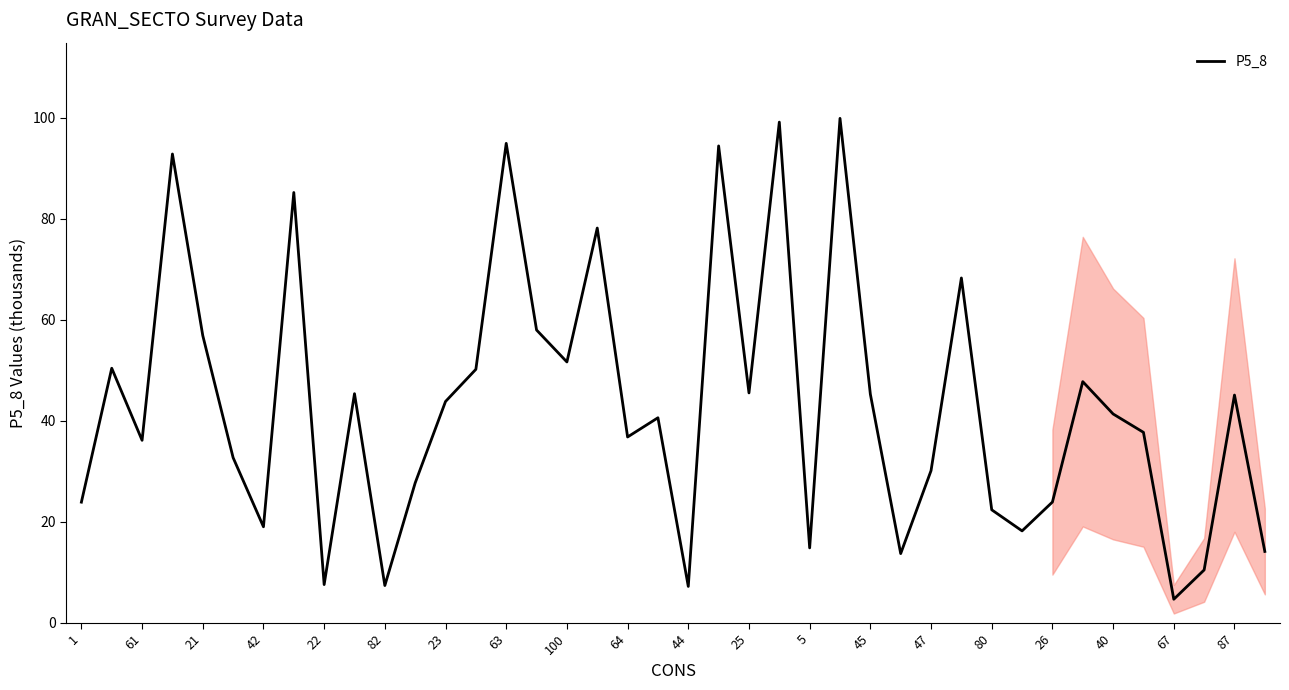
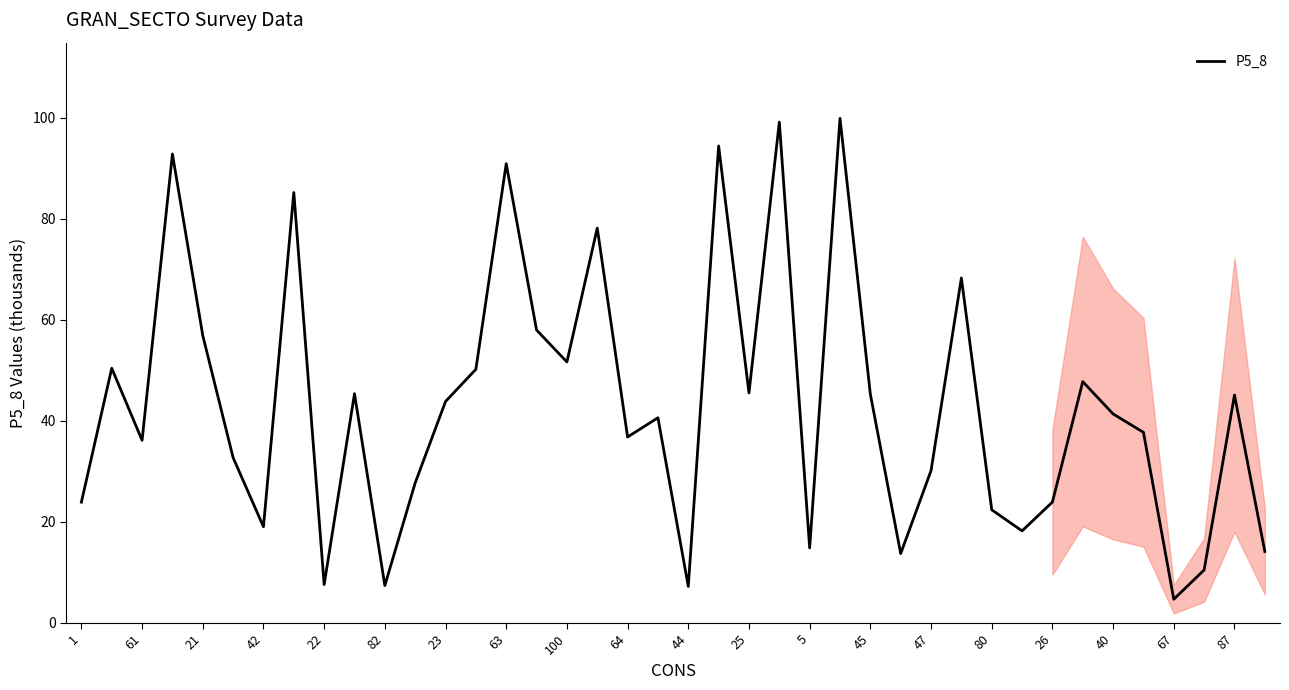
P5_8, 63: 95 -> 91
